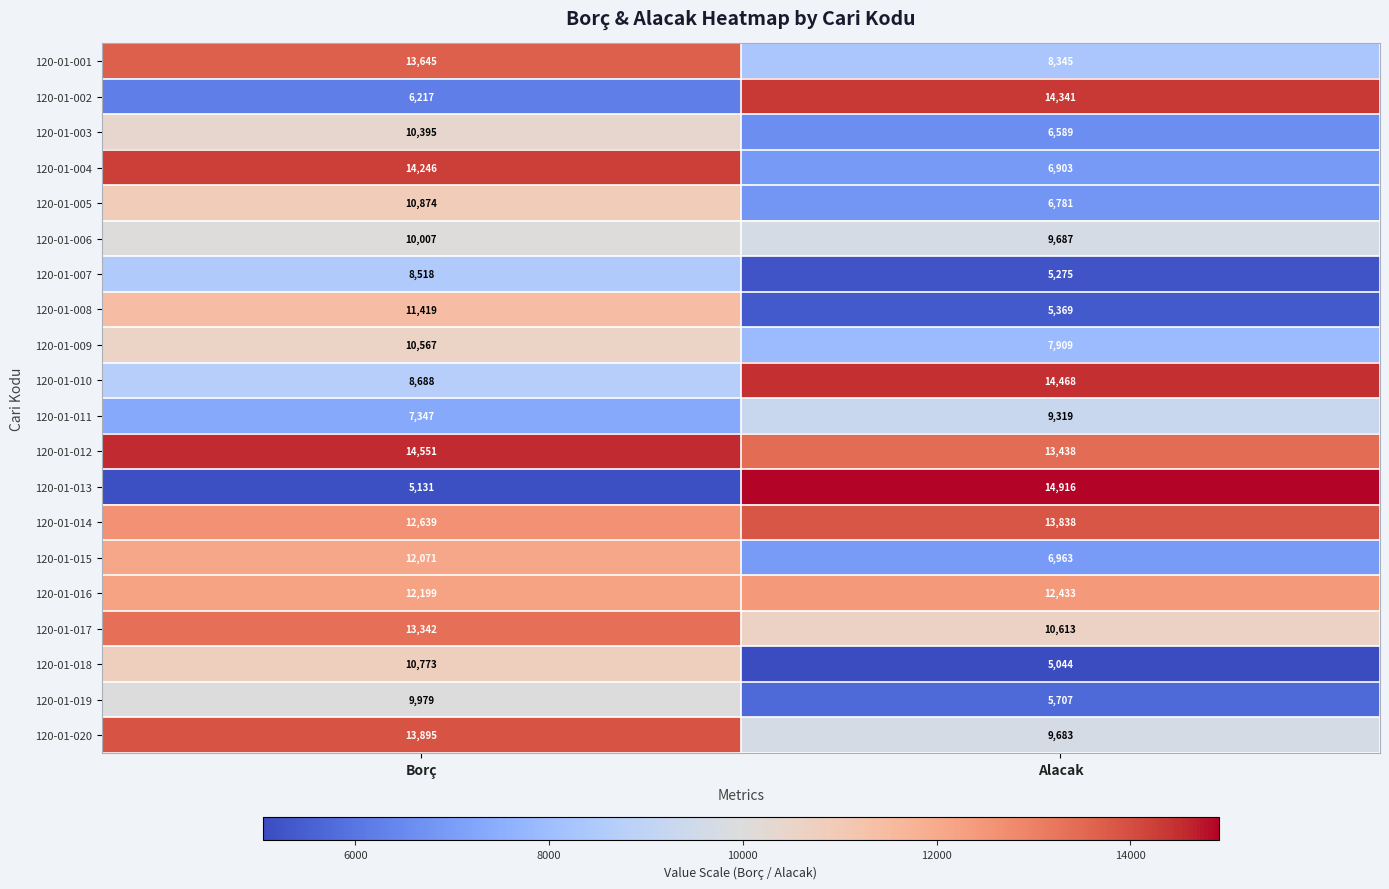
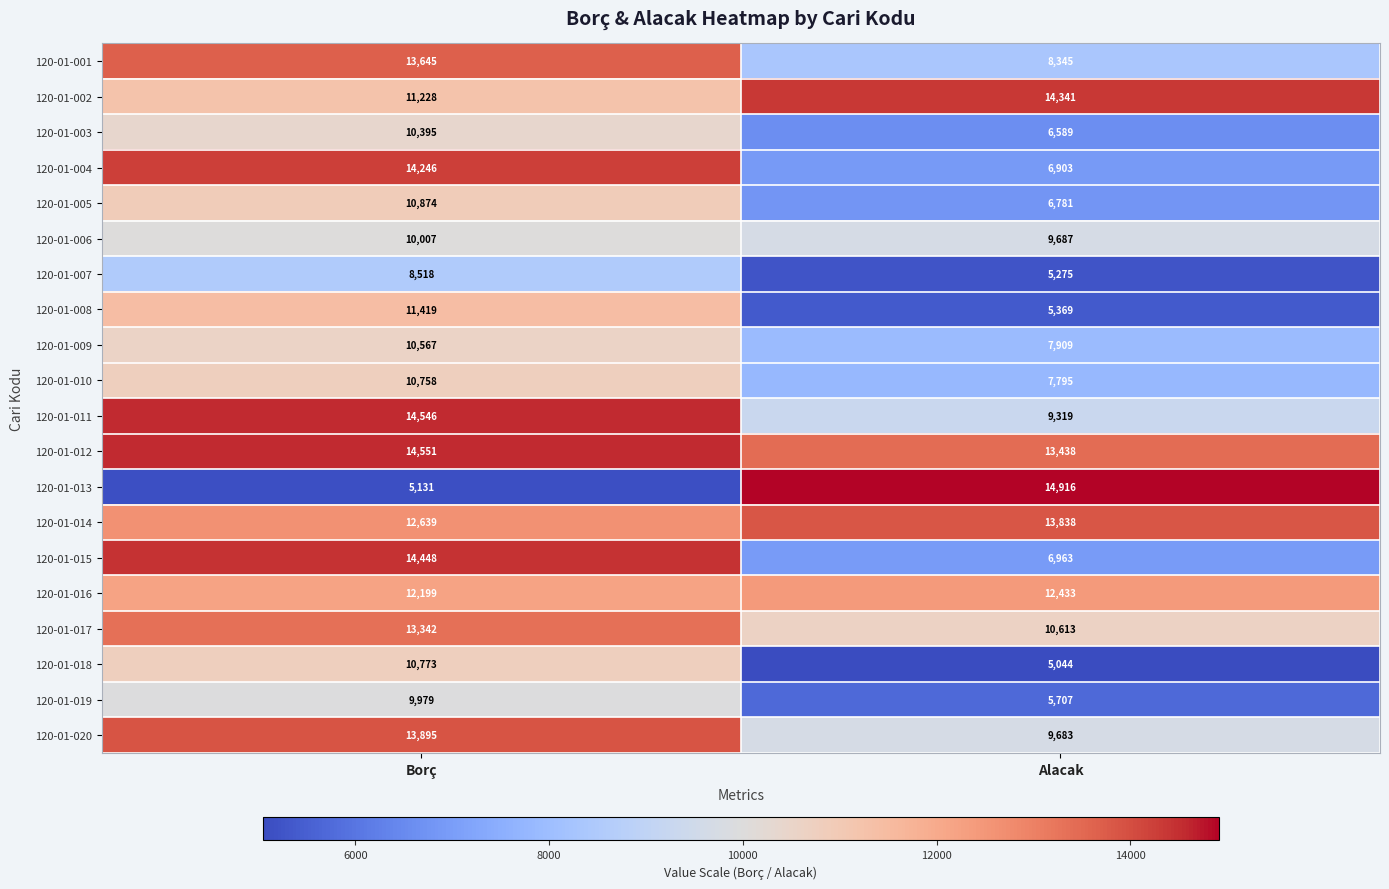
120-01-002, Borç: 6,217 -> 11,228
120-01-010, Borç: 8,688 -> 10,758
120-01-010, Alacak: 14,468 -> 7,795
120-01-011, Borç: 7,347 -> 14,546
120-01-015, Borç: 12,071 -> 14,448
